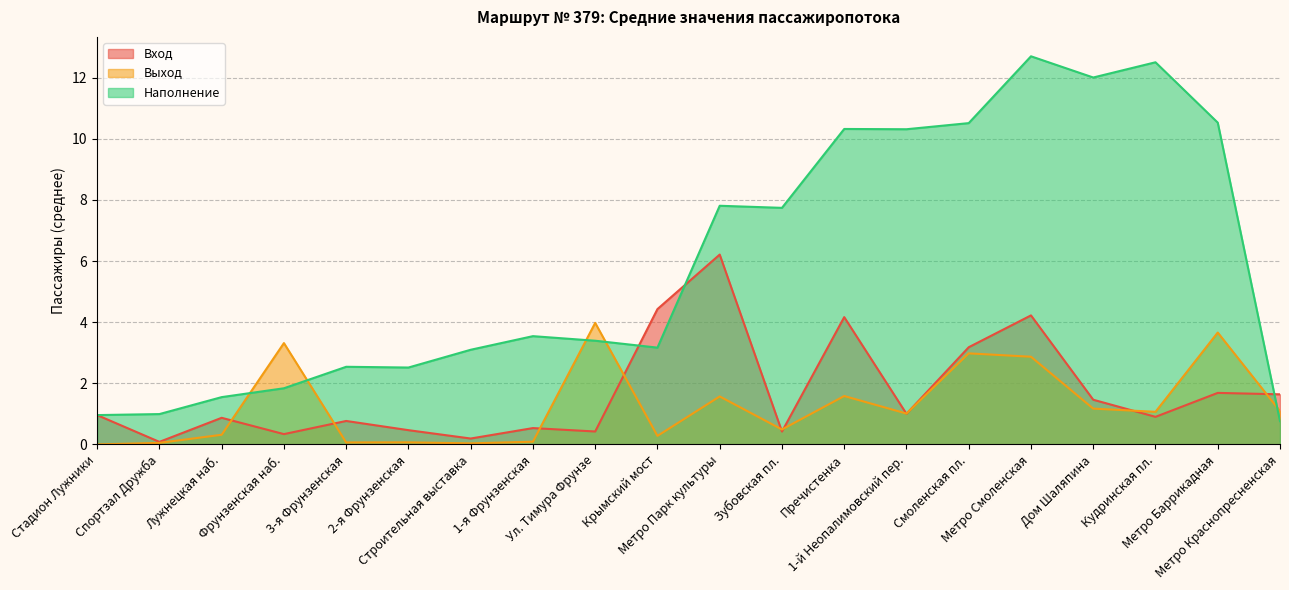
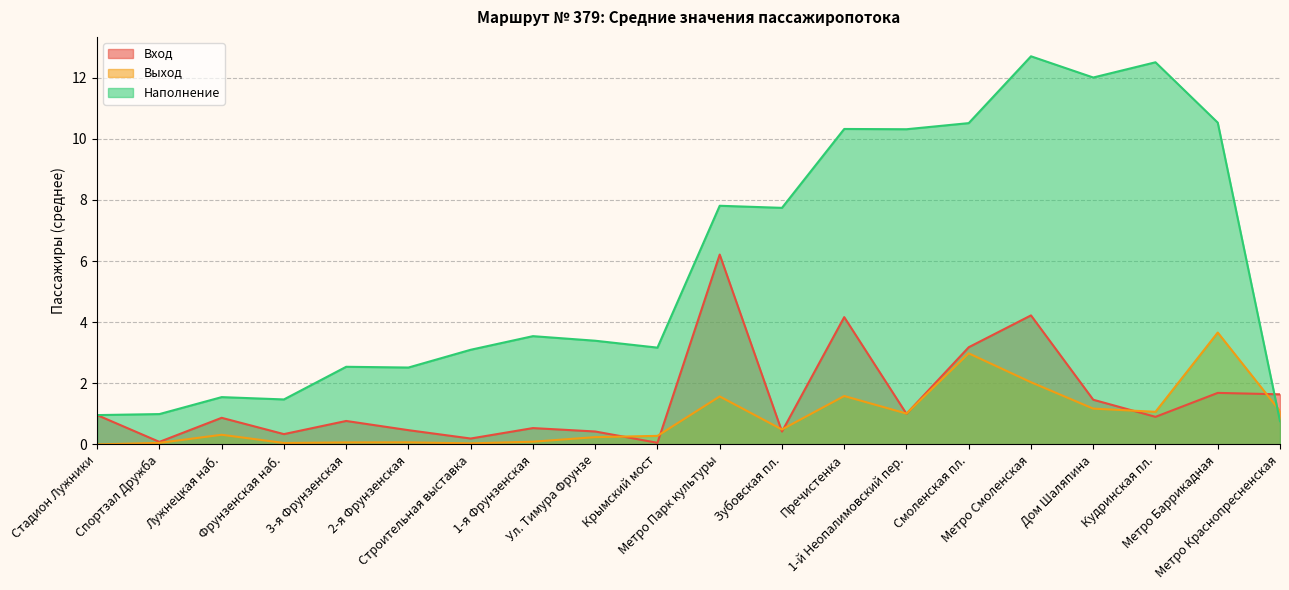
Выход, Фрунзенская наб.: 3.3 -> 0.0
Наполнение, Фрунзенская наб.: 1.8 -> 1.5
Выход, Ул. Тимура Фрунзе: 4.0 -> 0.2
Вход, Крымский мост: 4.4 -> 0.1
Выход, Метро Смоленская: 2.9 -> 2.0
